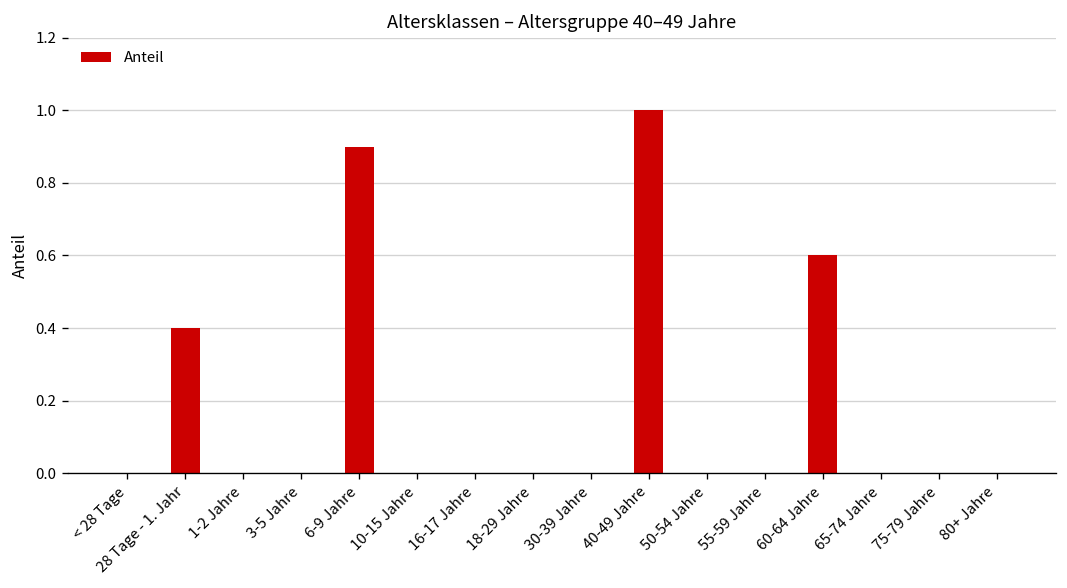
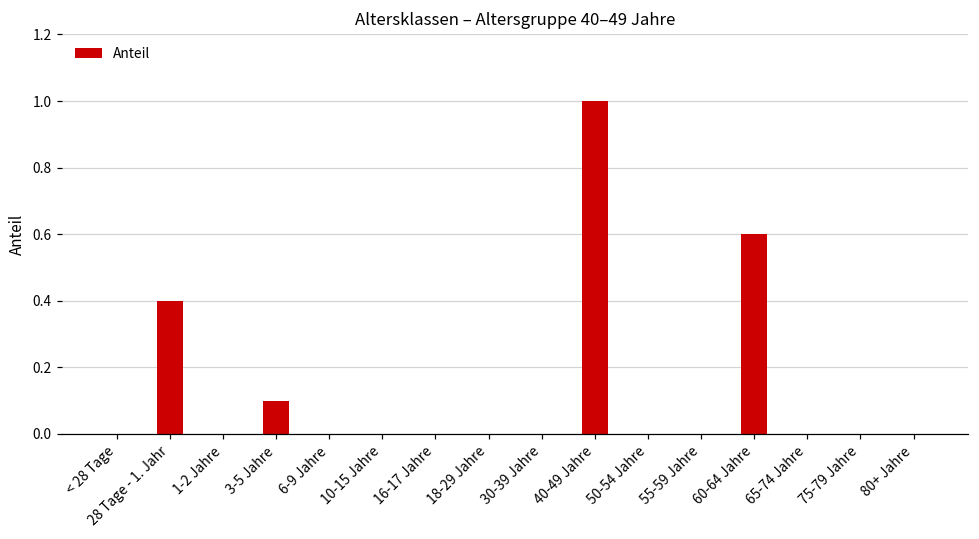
3-5 Jahre: 0.0 -> 0.1
6-9 Jahre: 0.9 -> 0.0
